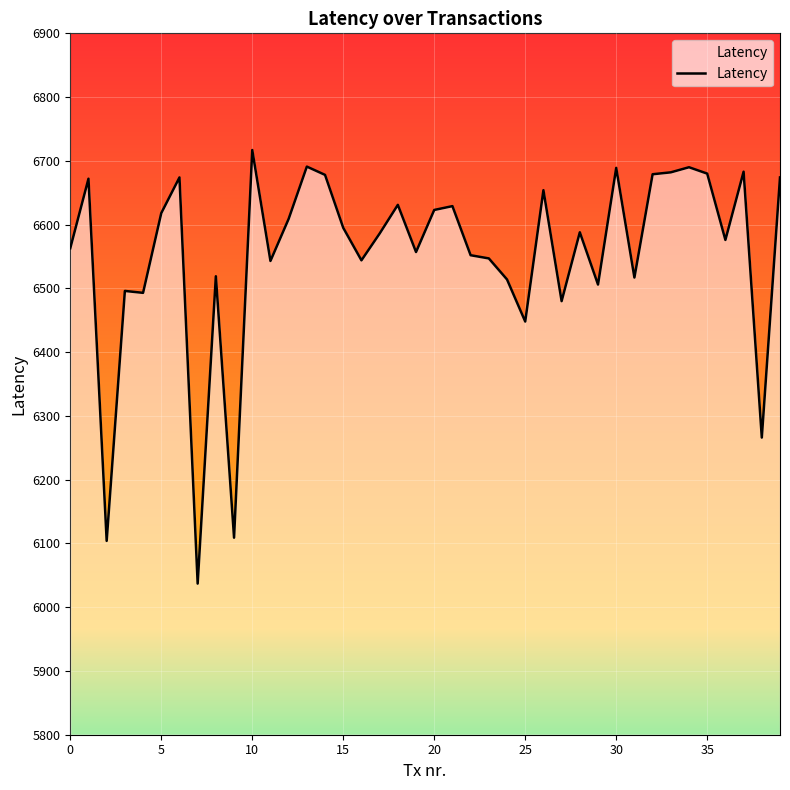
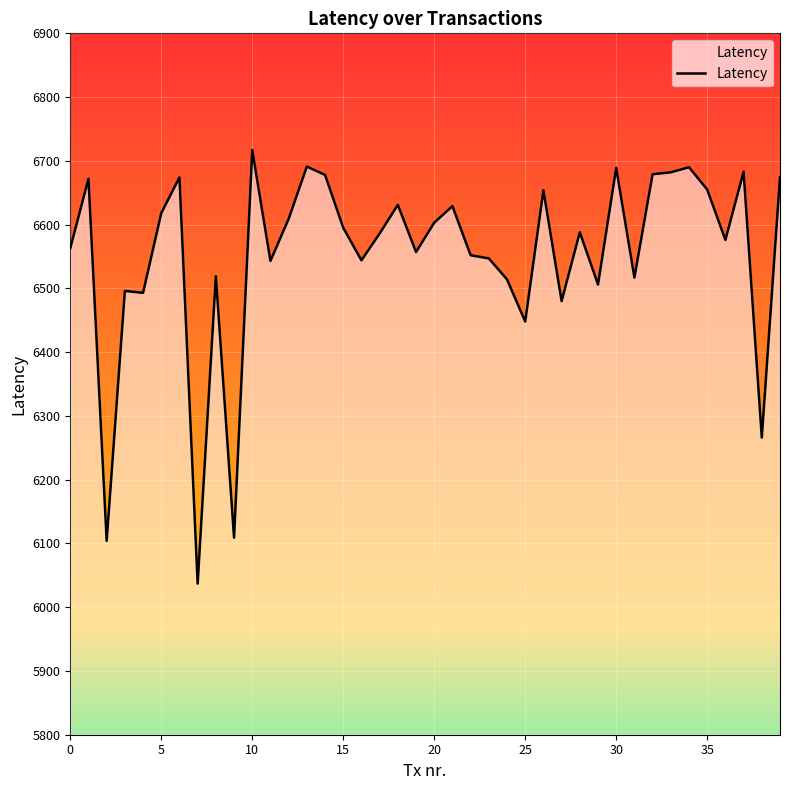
20: 6620 -> 6600
35: 6680 -> 6660
